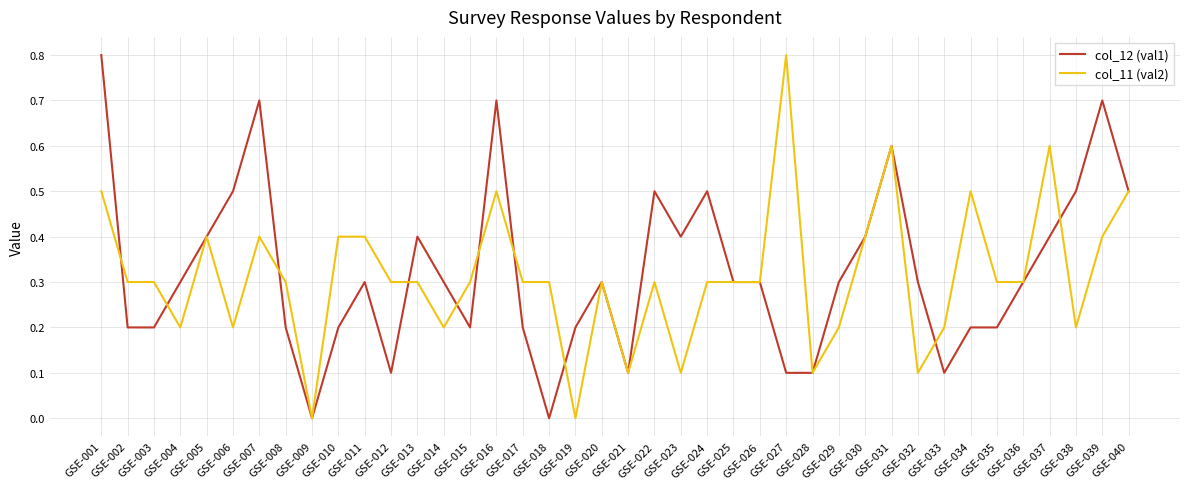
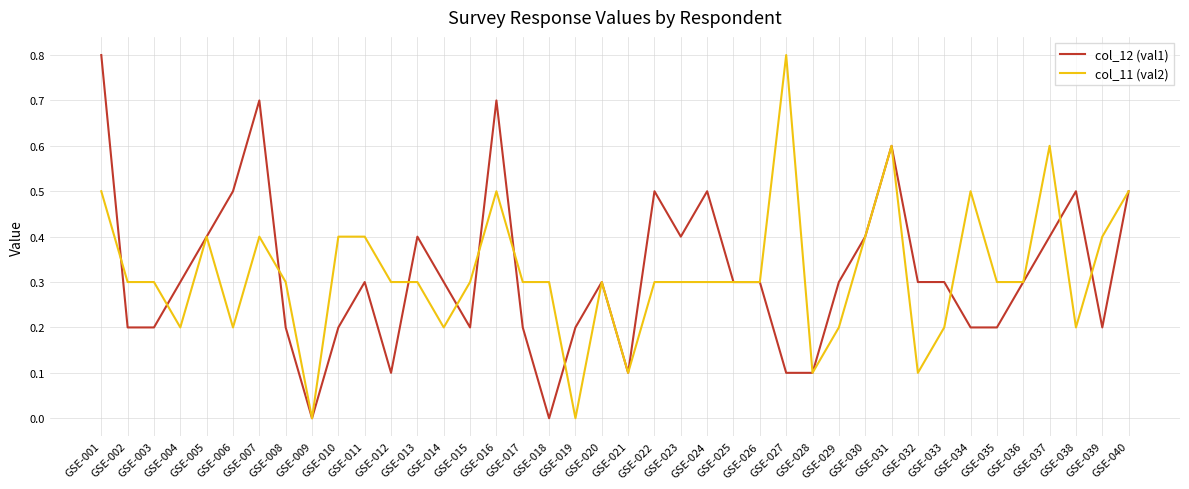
col_11 (val2), GSE-023: 0.1 -> 0.3
col_12 (val1), GSE-033: 0.1 -> 0.3
col_12 (val1), GSE-039: 0.7 -> 0.2
